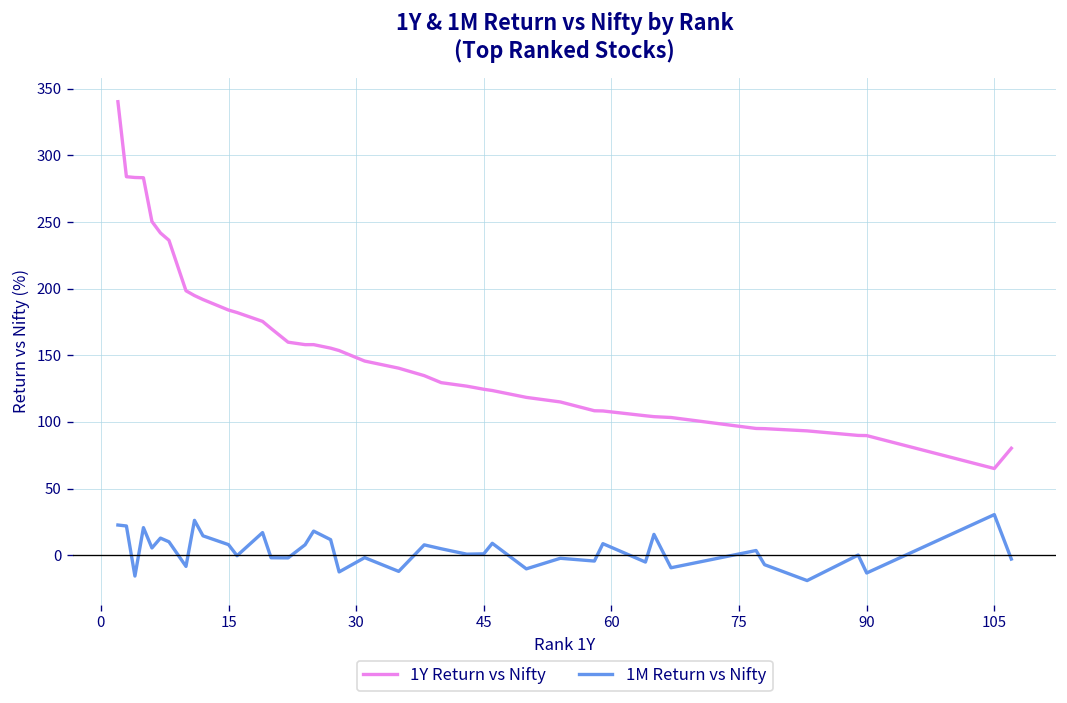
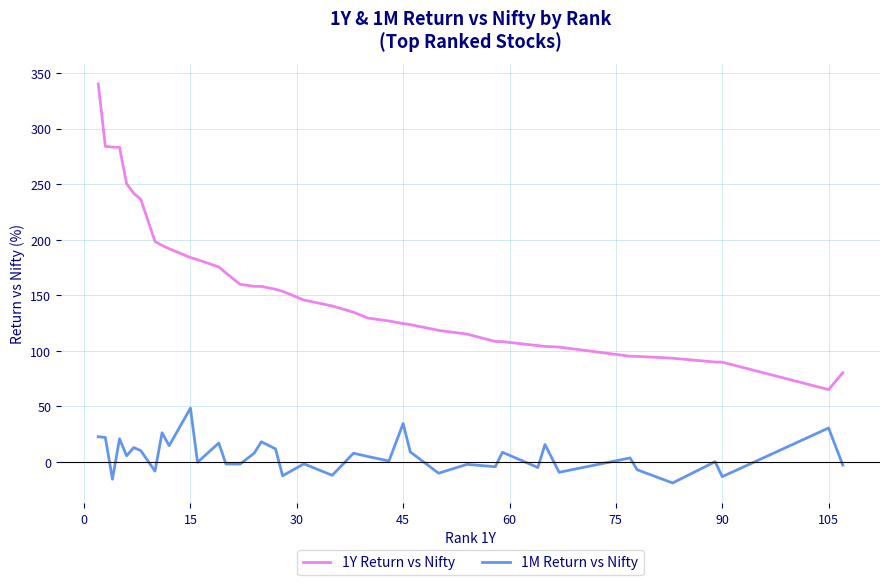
1M Return vs Nifty, 15: 8 -> 48
1M Return vs Nifty, 45: 1 -> 35
